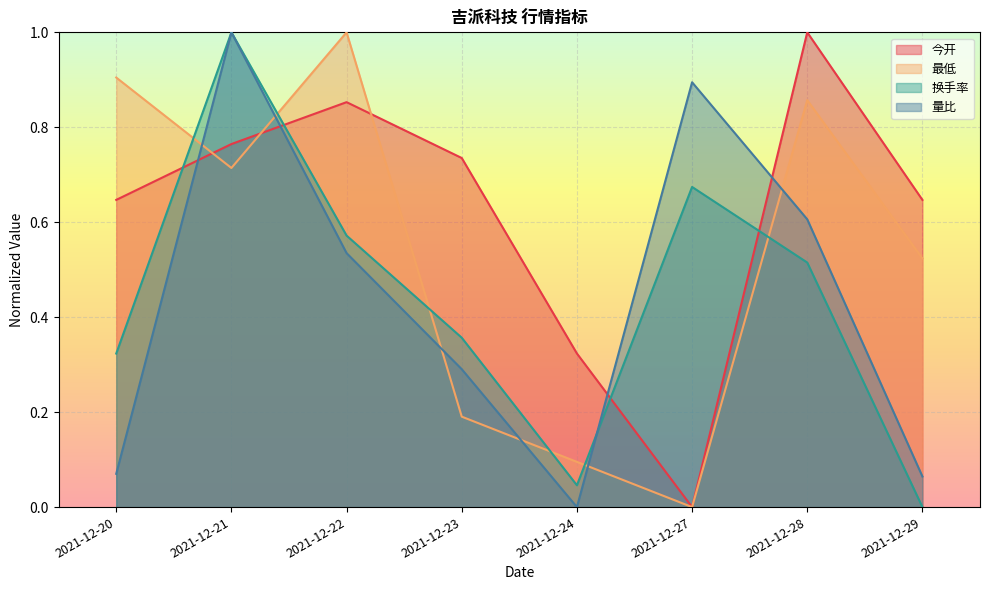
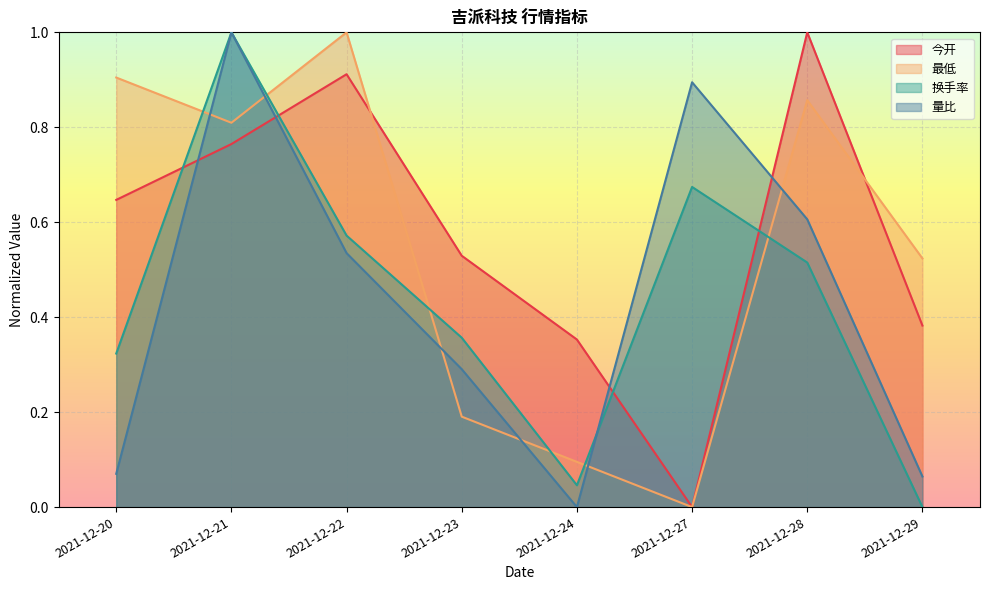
最低, 2021-12-21: 0.71 -> 0.81
今开, 2021-12-22: 0.85 -> 0.91
今开, 2021-12-23: 0.74 -> 0.53
今开, 2021-12-24: 0.32 -> 0.35
今开, 2021-12-29: 0.65 -> 0.38
